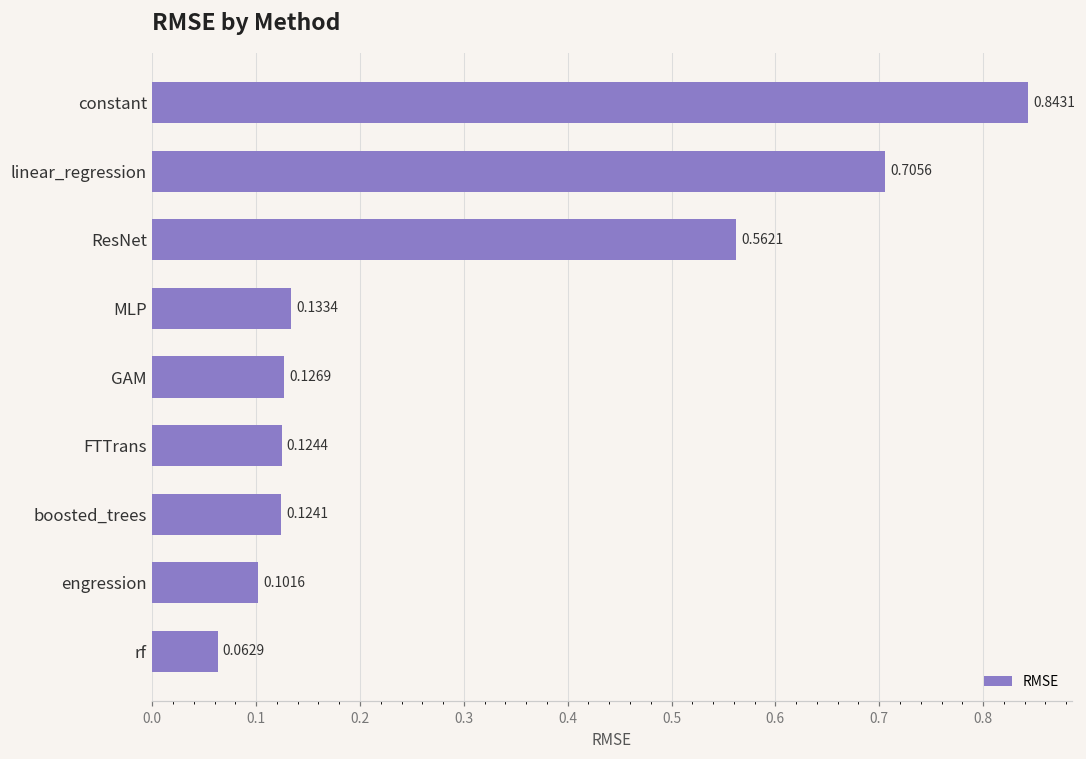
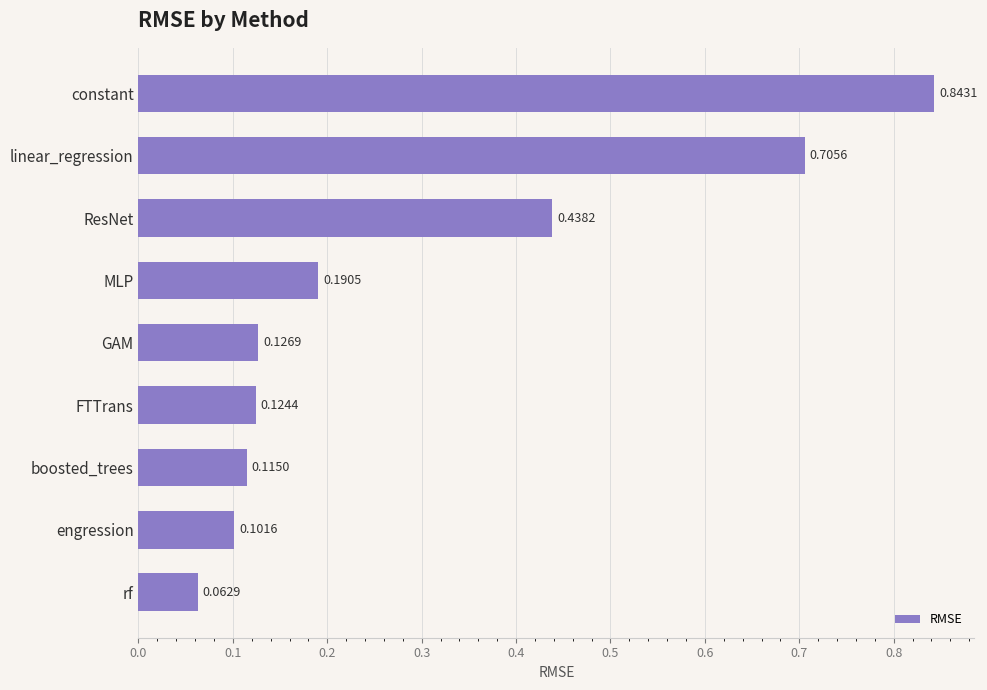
ResNet: 0.5621 -> 0.4382
MLP: 0.1334 -> 0.1905
boosted_trees: 0.1241 -> 0.1150
